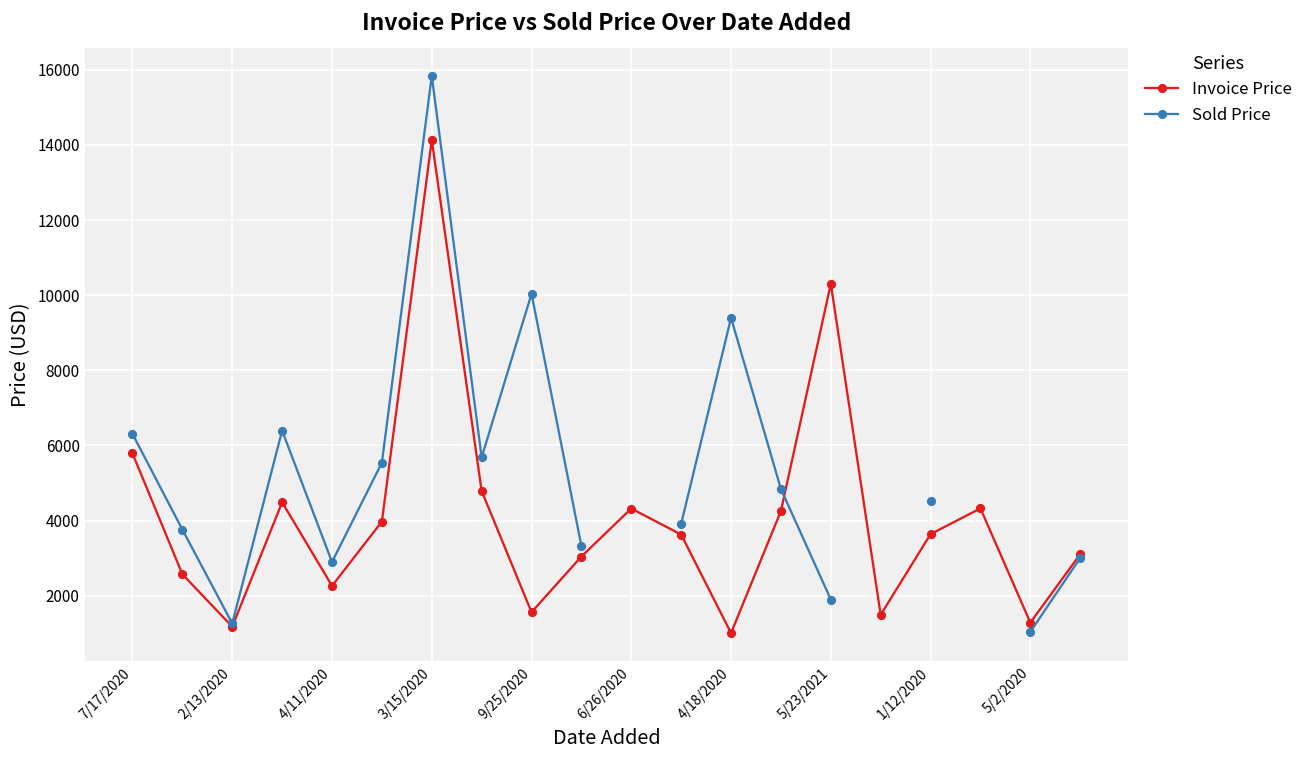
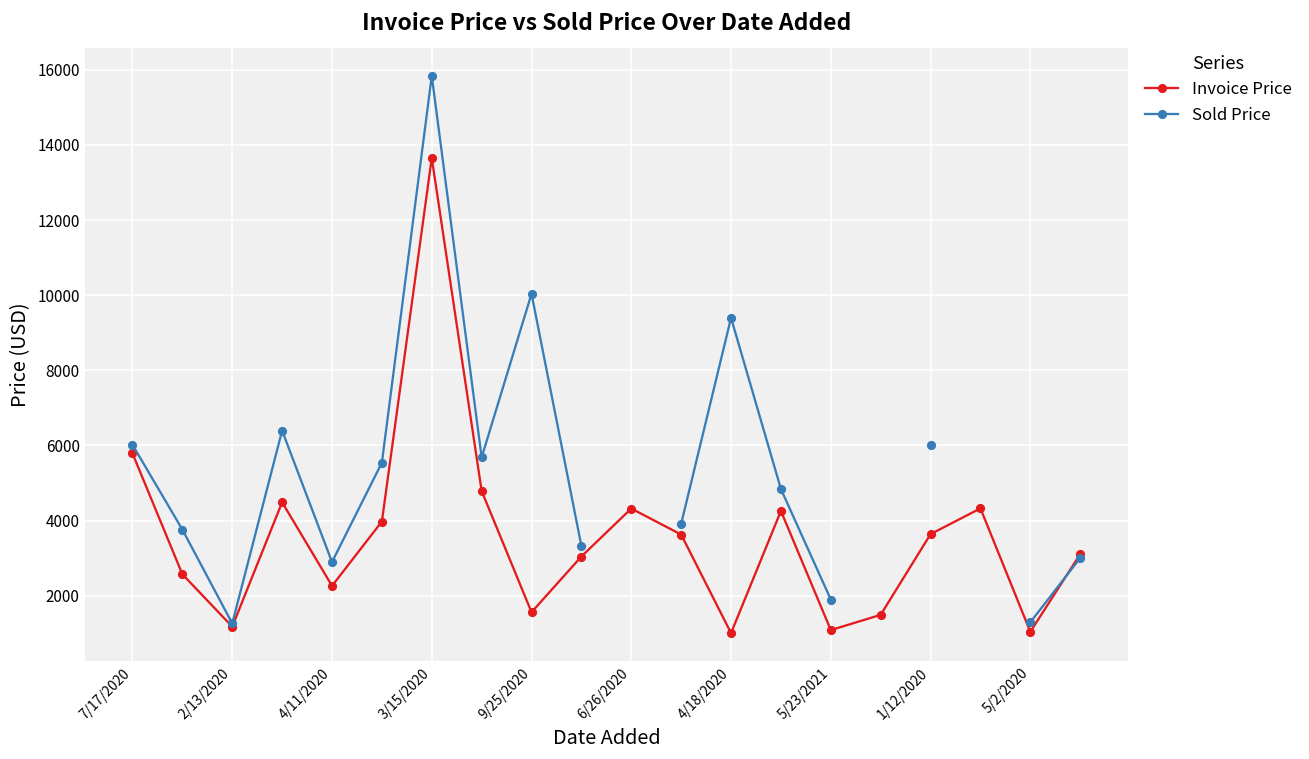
Sold Price, 7/17/2020: 6300 -> 6000
Invoice Price, 3/15/2020: 14100 -> 13700
Invoice Price, 5/23/2021: 10300 -> 1100
Sold Price, 1/12/2020: 4500 -> 6000
Invoice Price, 5/2/2020: 1300 -> 1000
Sold Price, 5/2/2020: 1000 -> 1300
